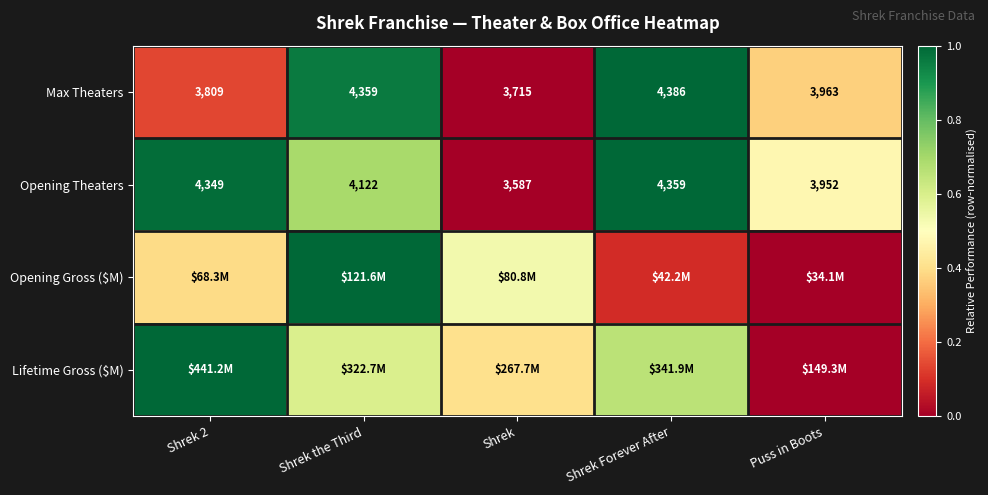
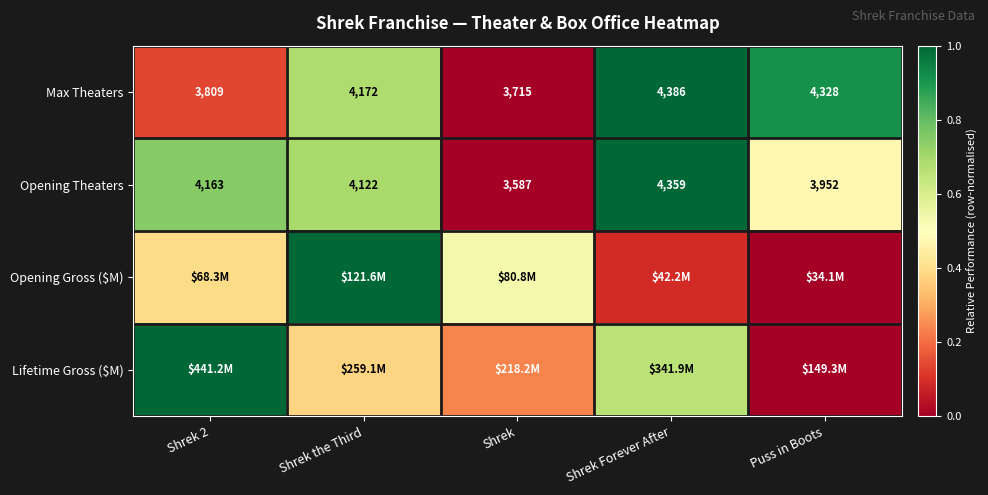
Max Theaters, Shrek the Third: 4,359 -> 4,172
Max Theaters, Puss in Boots: 3,963 -> 4,328
Opening Theaters, Shrek 2: 4,349 -> 4,163
Lifetime Gross ($M), Shrek the Third: $322.7M -> $259.1M
Lifetime Gross ($M), Shrek: $267.7M -> $218.2M
